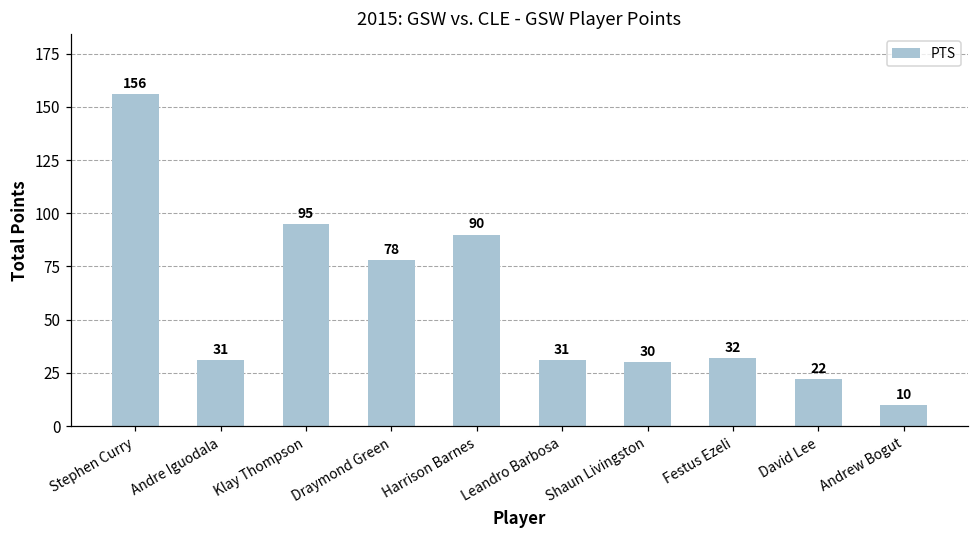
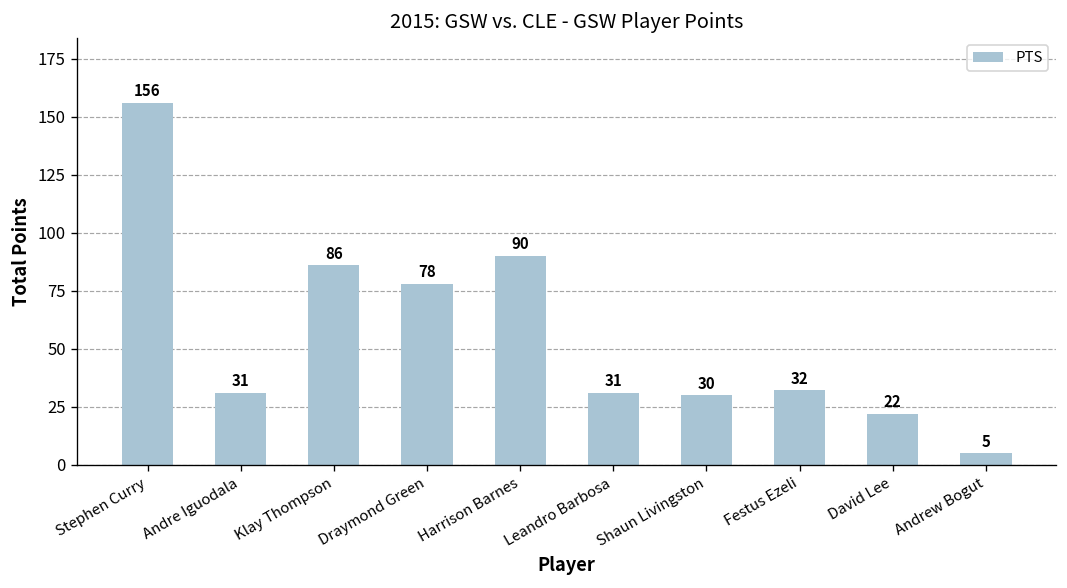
Klay Thompson: 95 -> 86
Andrew Bogut: 10 -> 5
